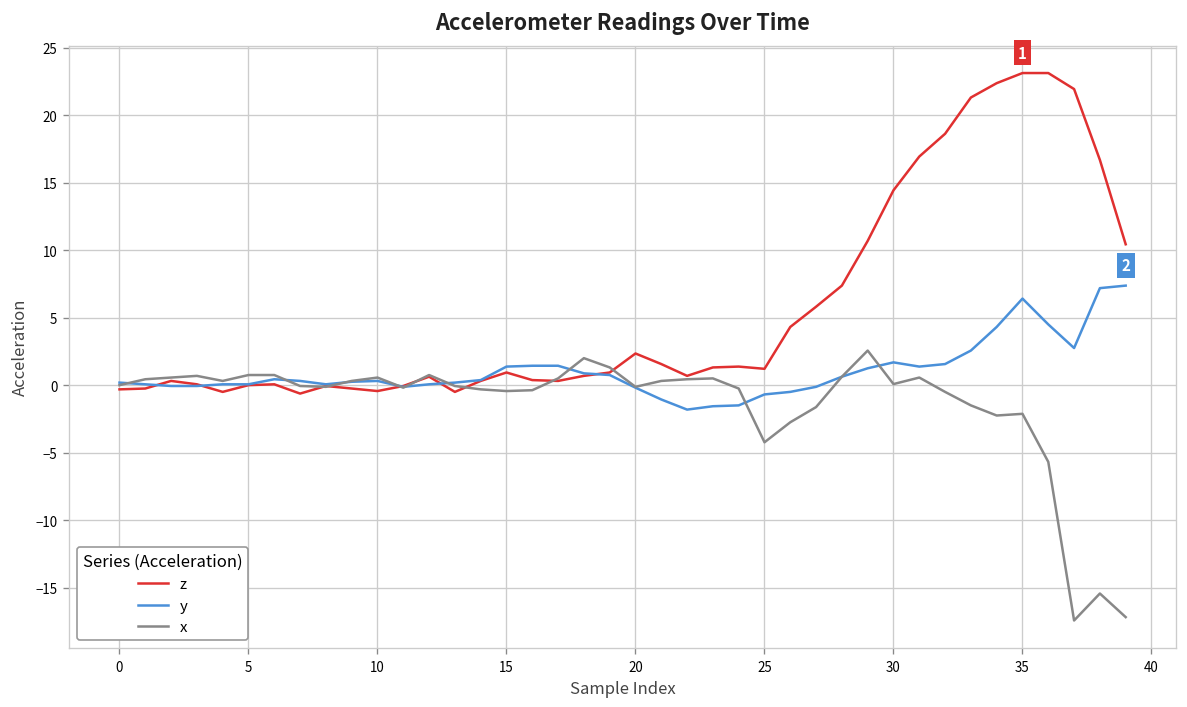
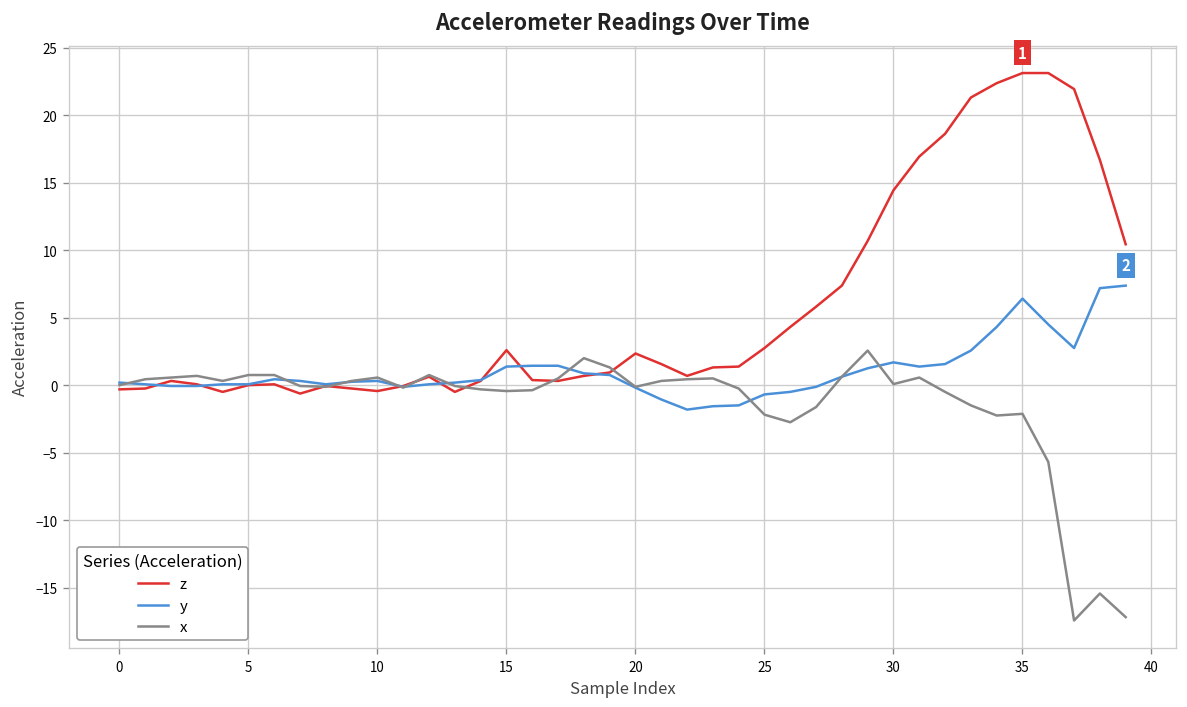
z, 15: 0.9 -> 2.6
z, 25: 1.2 -> 2.8
x, 25: -4.2 -> -2.2
